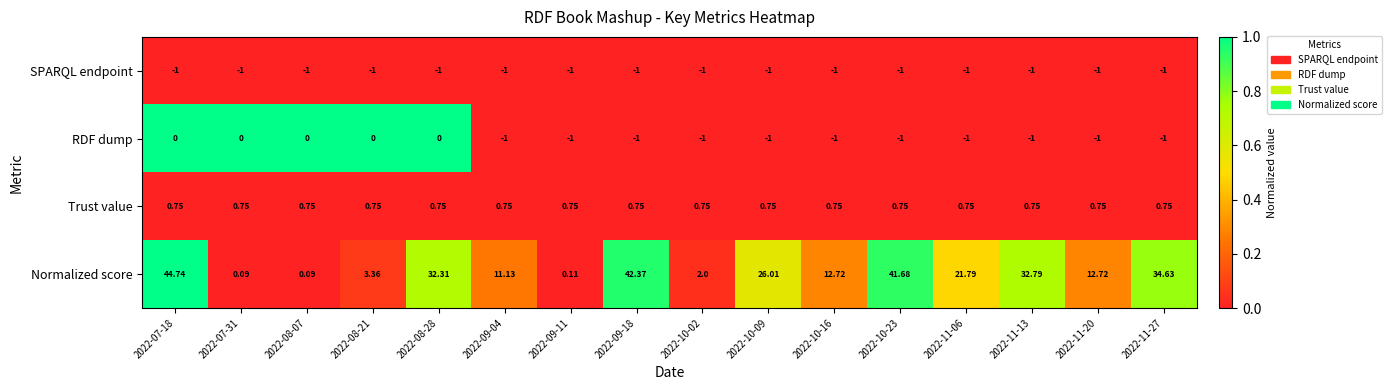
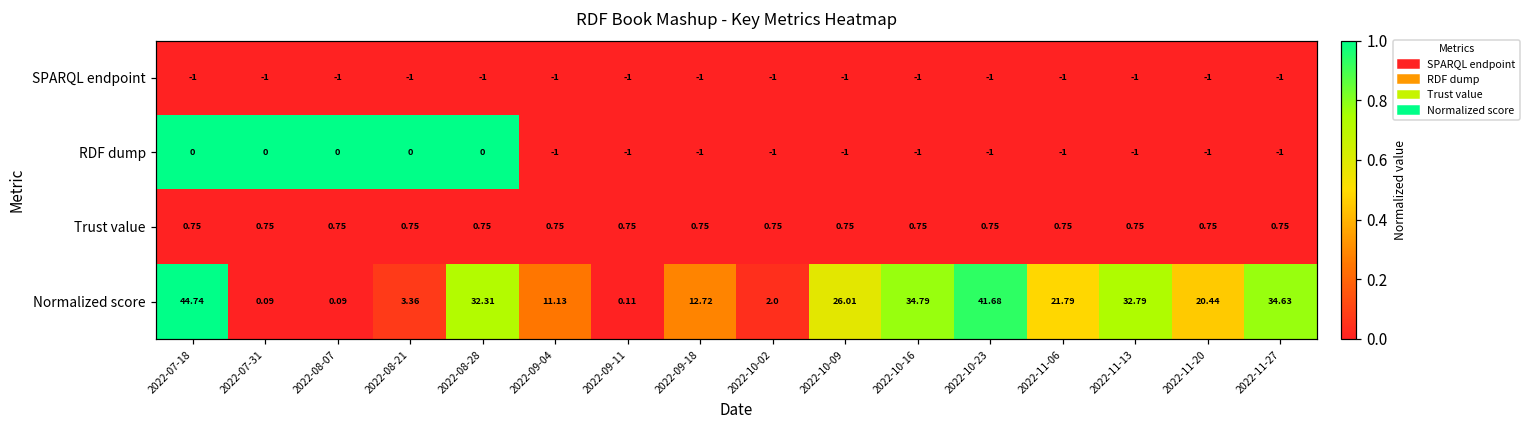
Normalized score, 2022-09-18: 42.37 -> 12.72
Normalized score, 2022-10-16: 12.72 -> 34.79
Normalized score, 2022-11-20: 12.72 -> 20.44
